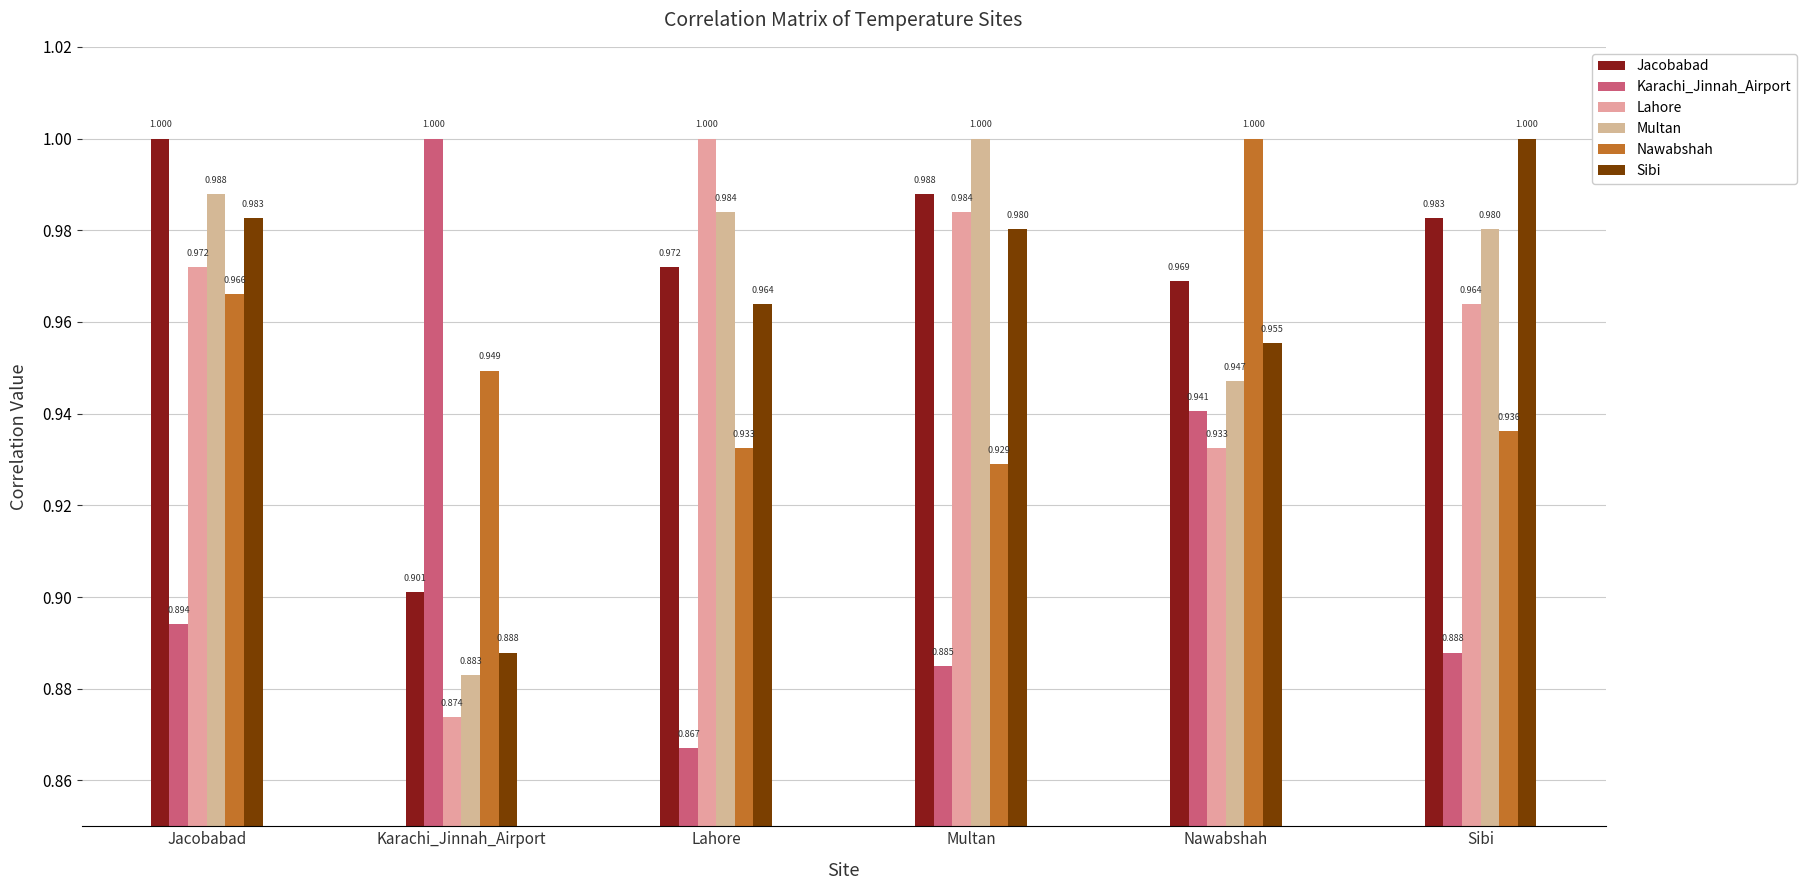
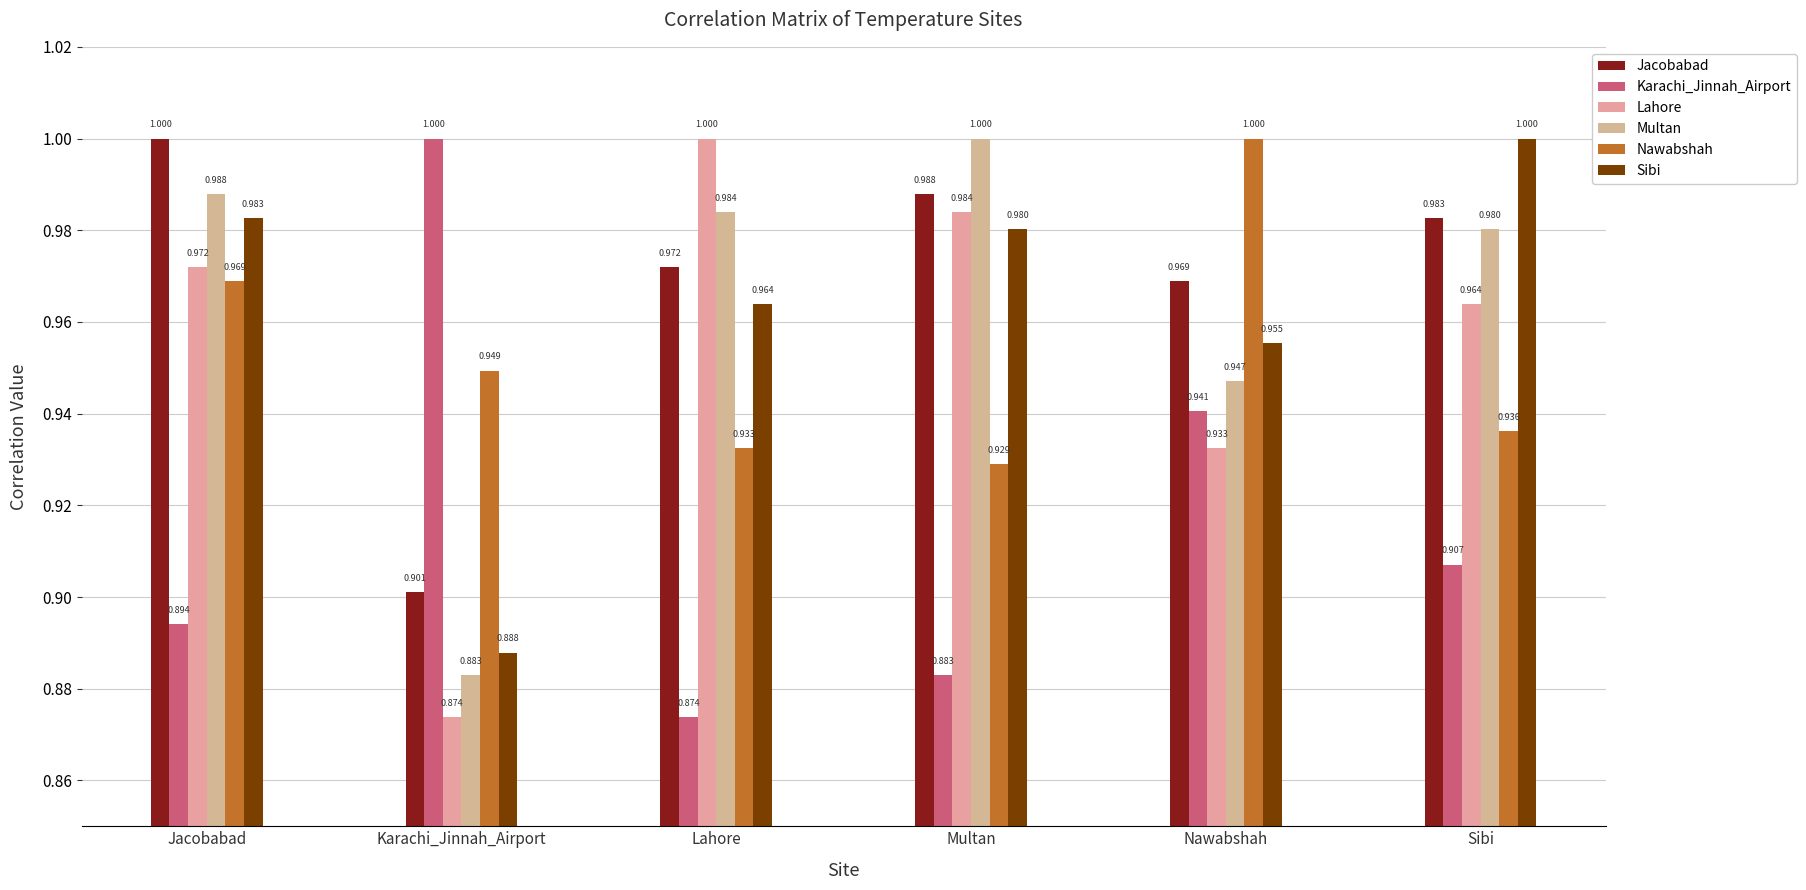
Nawabshah, Jacobabad: 0.966 -> 0.969
Karachi_Jinnah_Airport, Lahore: 0.867 -> 0.874
Karachi_Jinnah_Airport, Multan: 0.885 -> 0.883
Karachi_Jinnah_Airport, Sibi: 0.888 -> 0.907
